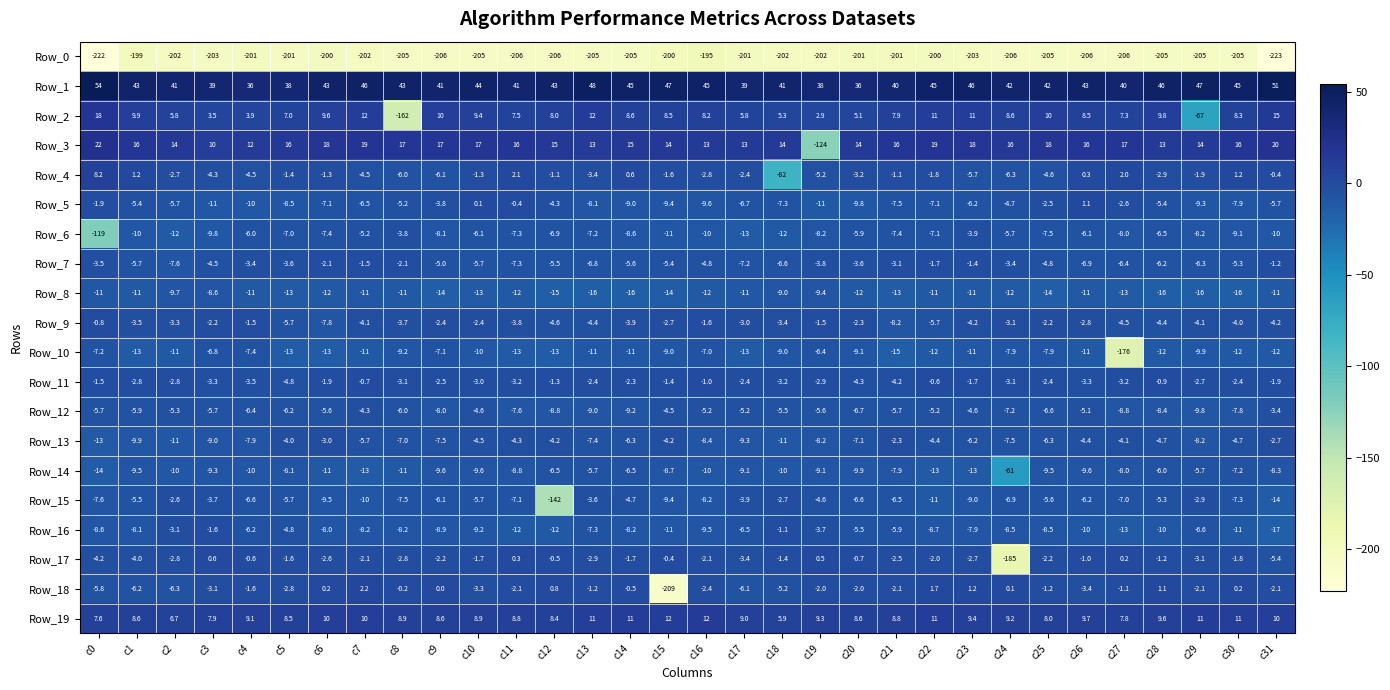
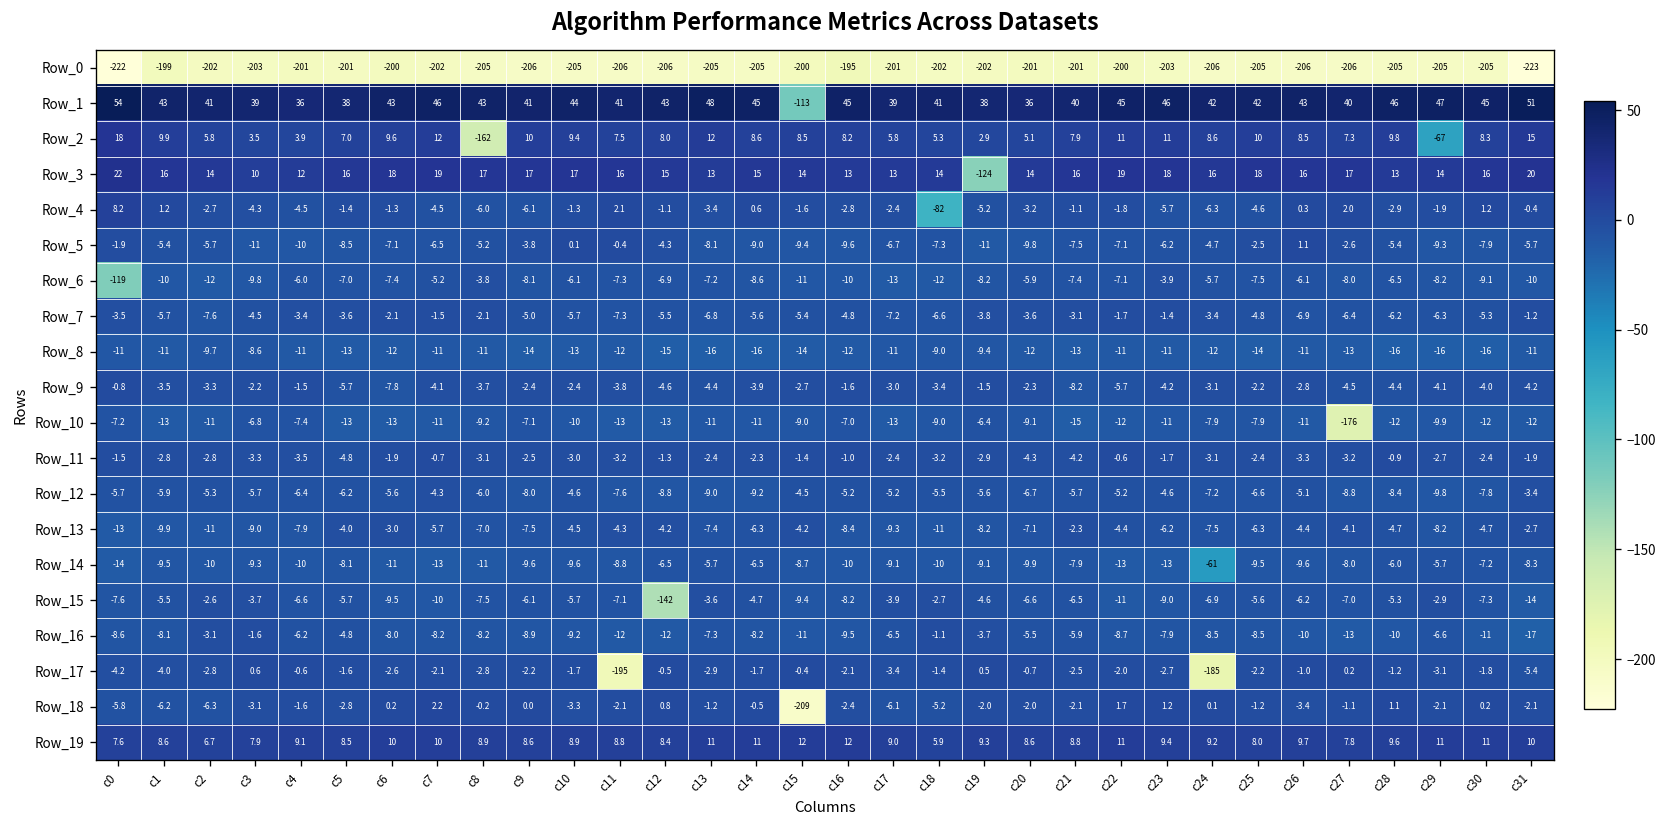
Row_1, c15: 47 -> -113
Row_17, c11: 0.3 -> -195
